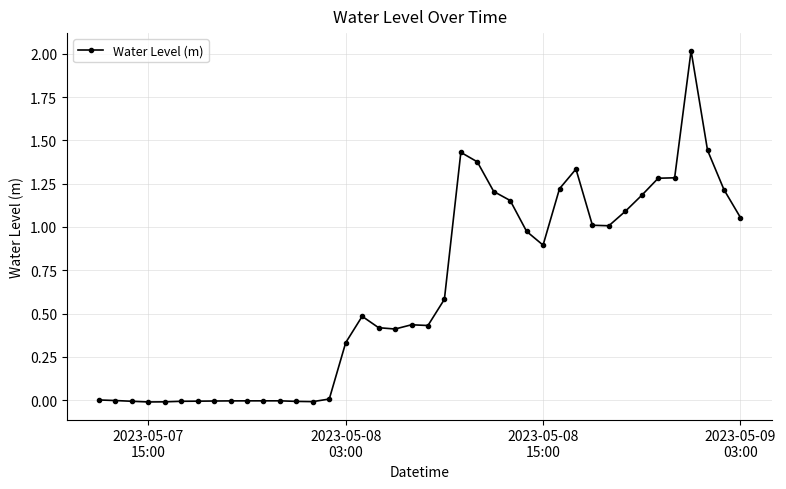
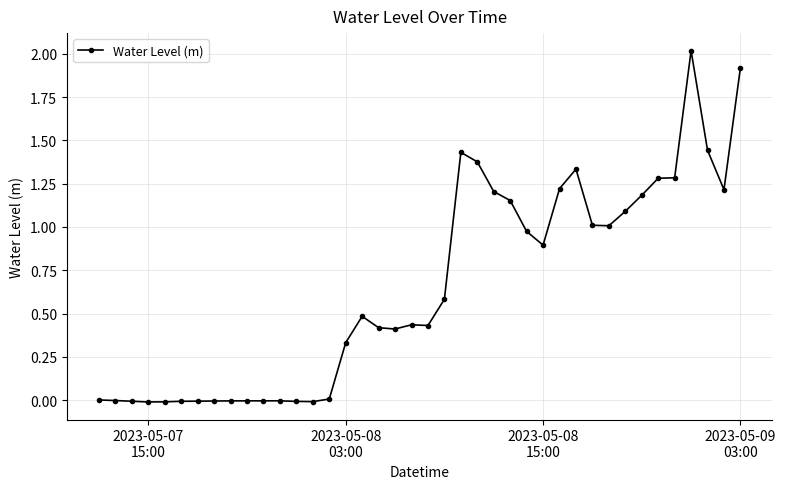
2023-05-09 03:00: 1.05 -> 1.92
